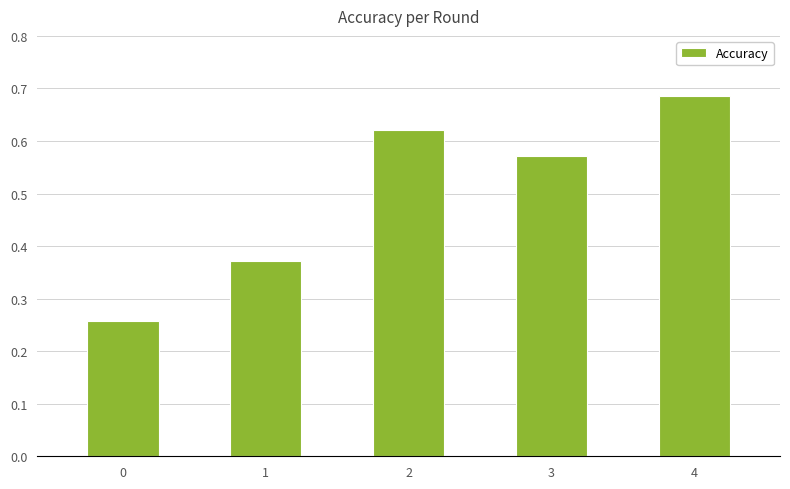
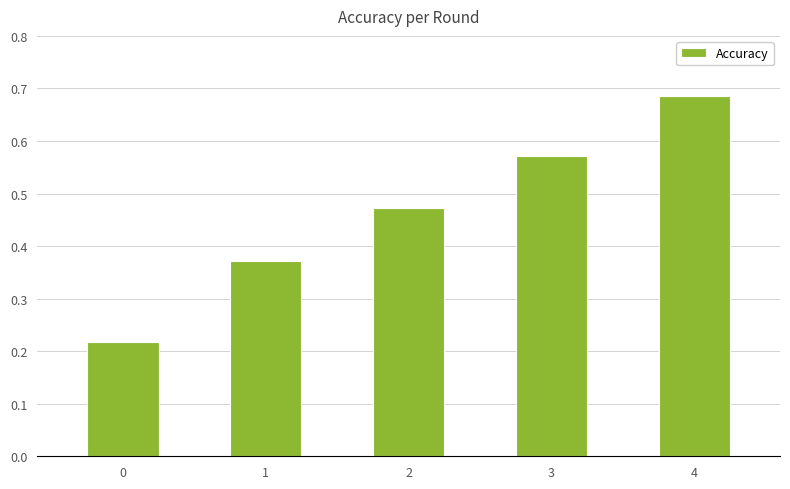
0: 0.26 -> 0.22
2: 0.62 -> 0.47
